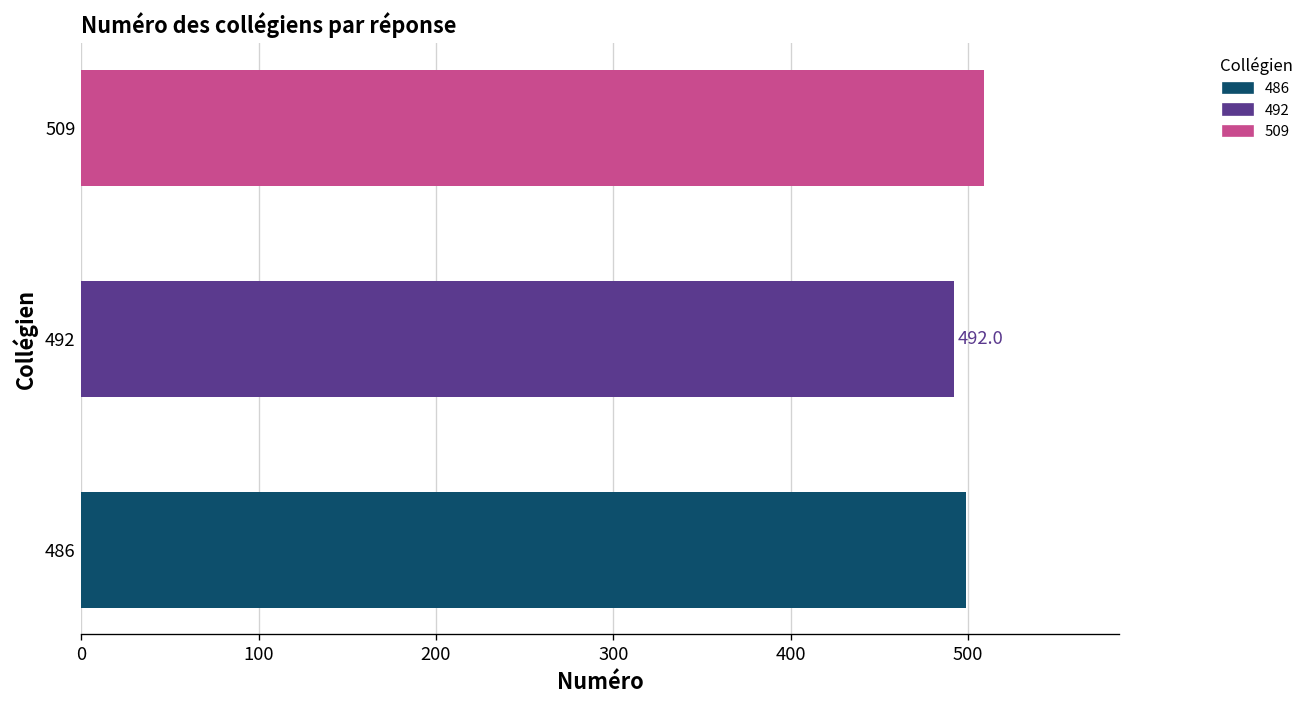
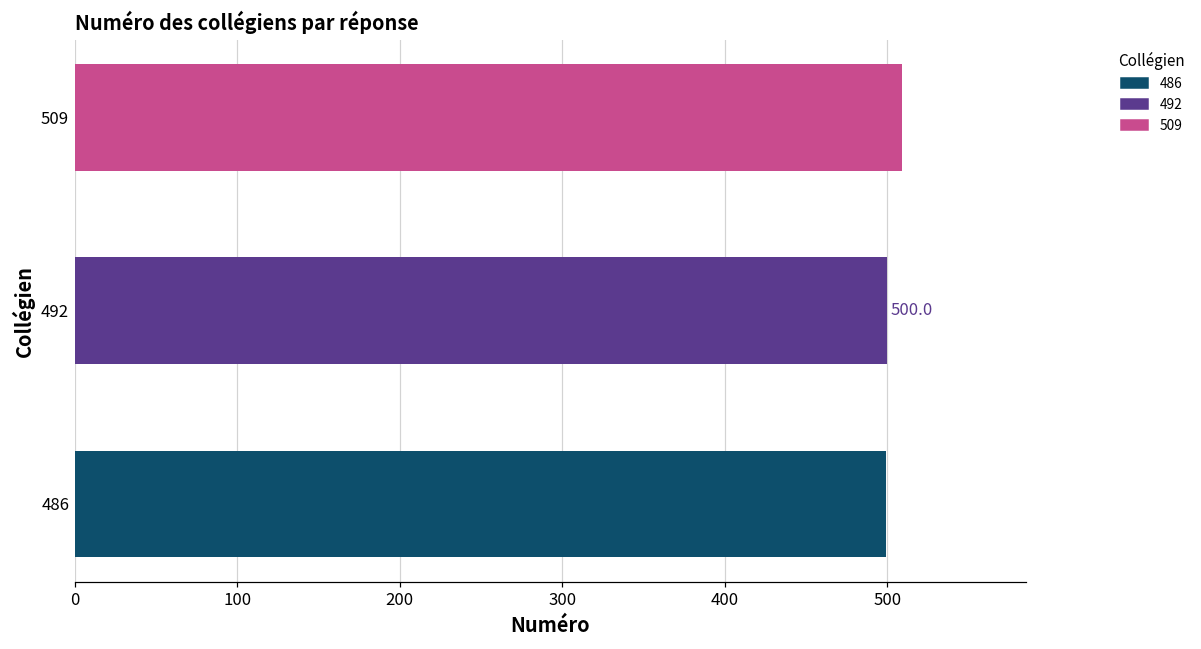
492: 492.0 -> 500.0
